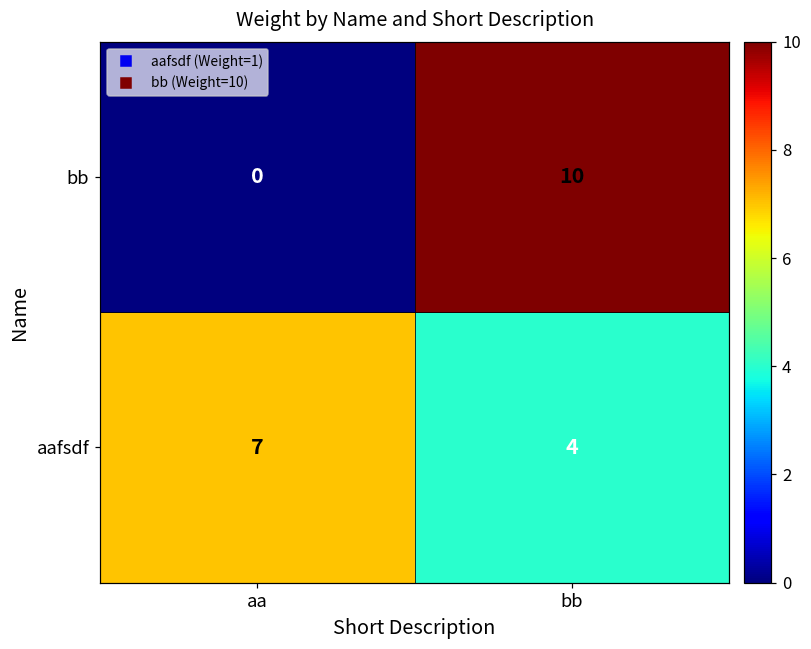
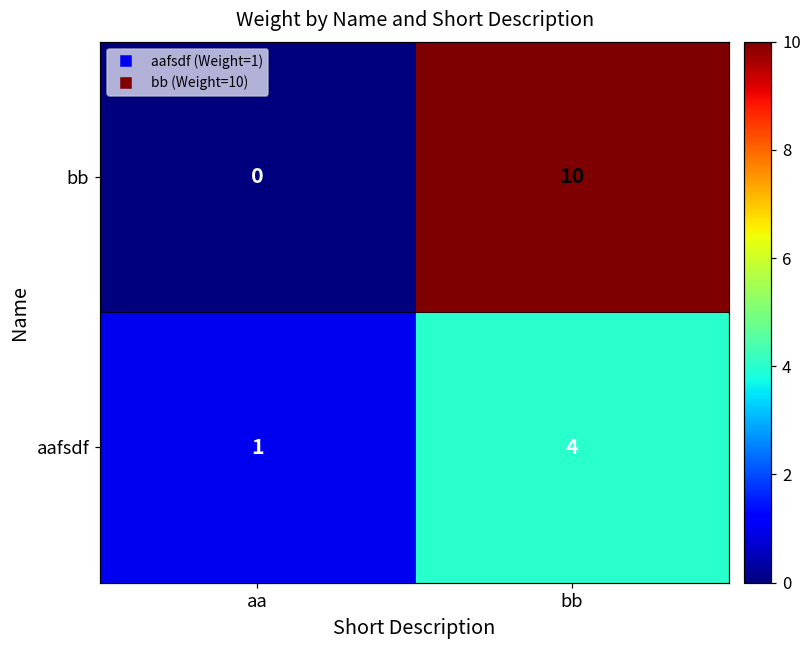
aafsdf, aa: 7 -> 1
